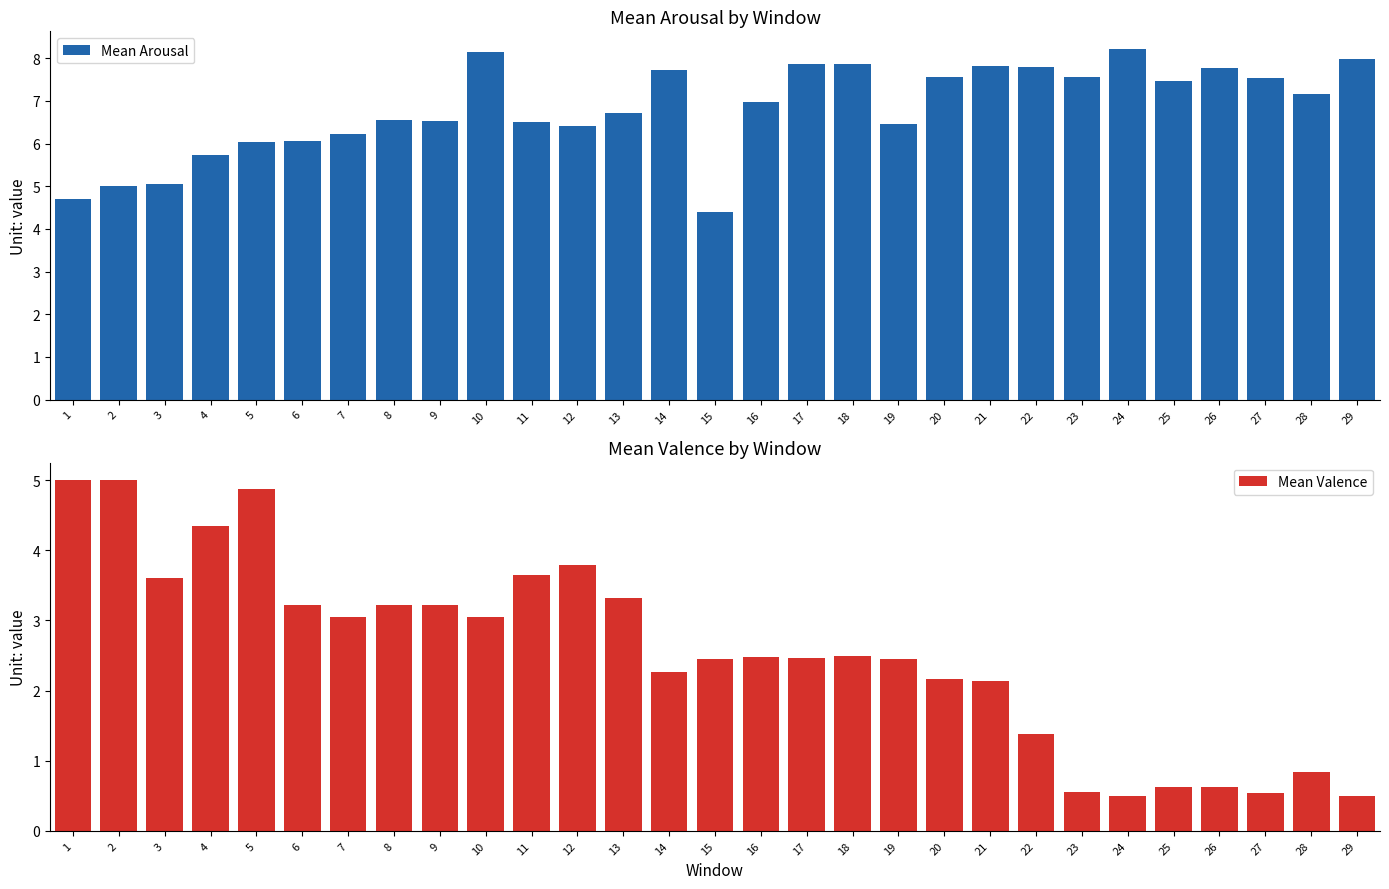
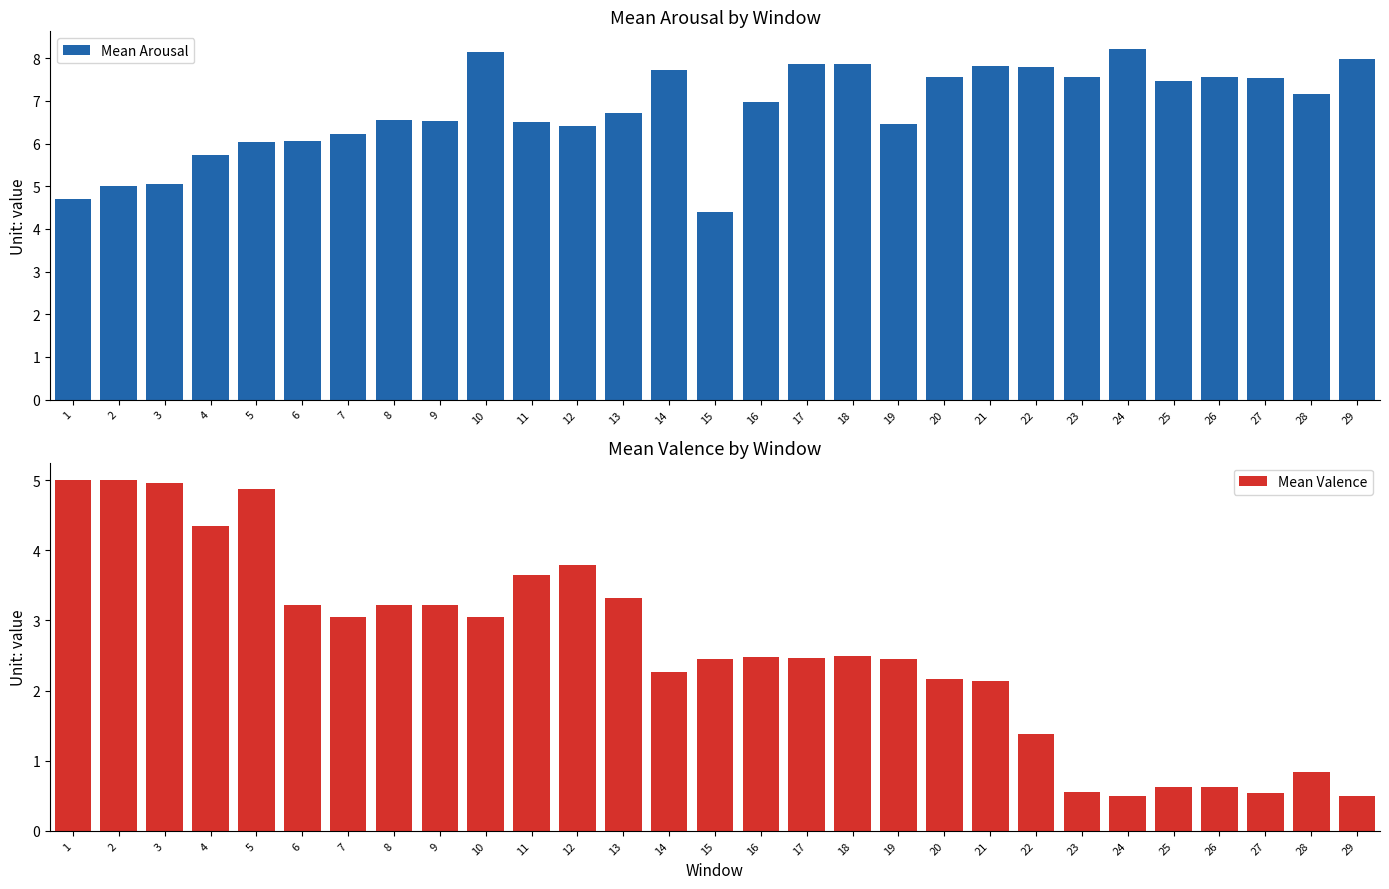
Mean Arousal by Window, 26: 7.8 -> 7.6
Mean Valence by Window, 3: 3.6 -> 5.0
